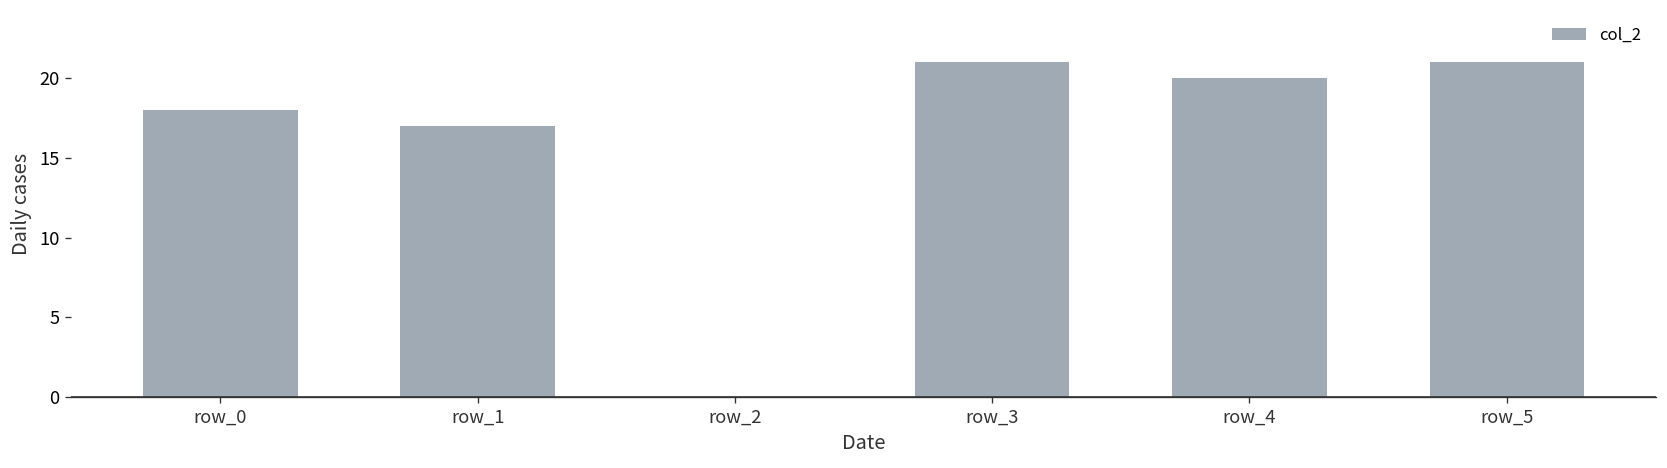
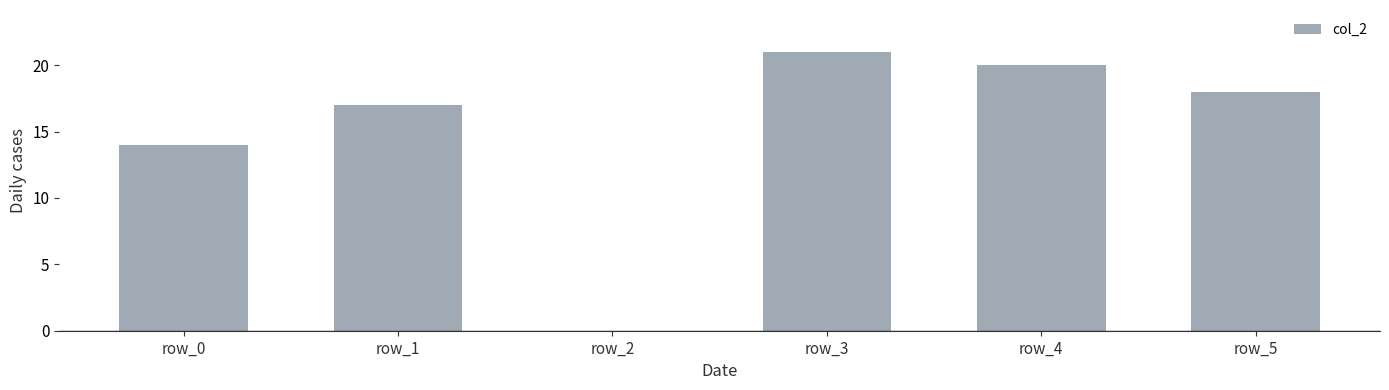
row_0: 18 -> 14
row_5: 21 -> 18
